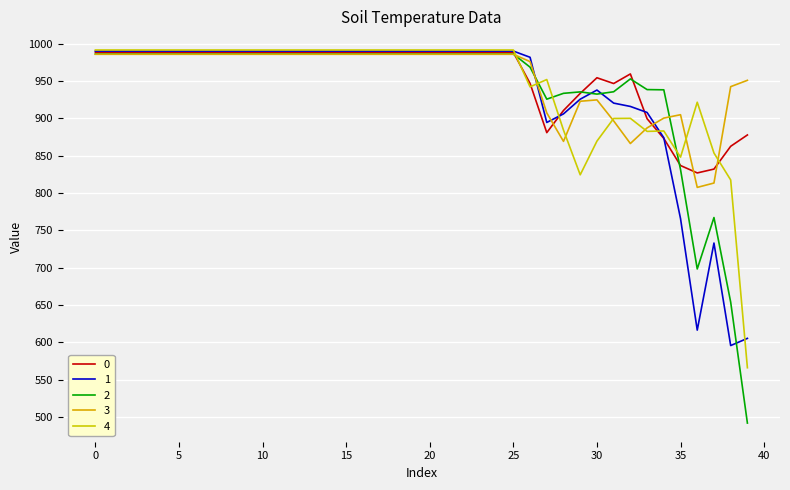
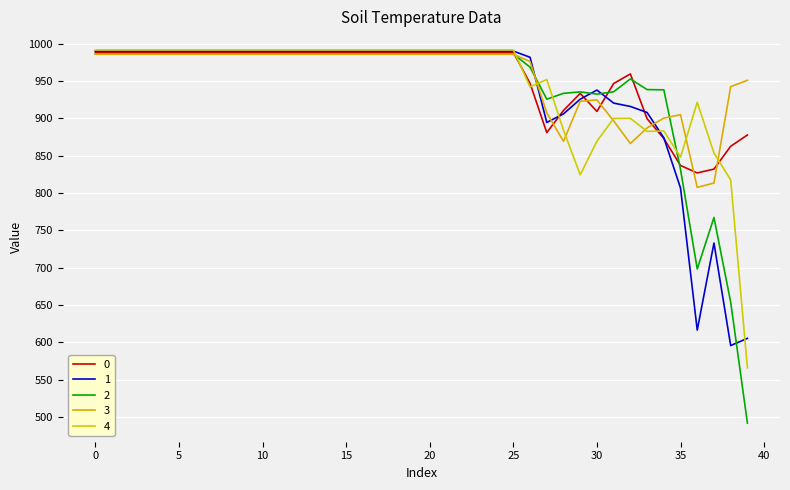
0, 30: 950 -> 910
1, 35: 770 -> 810
